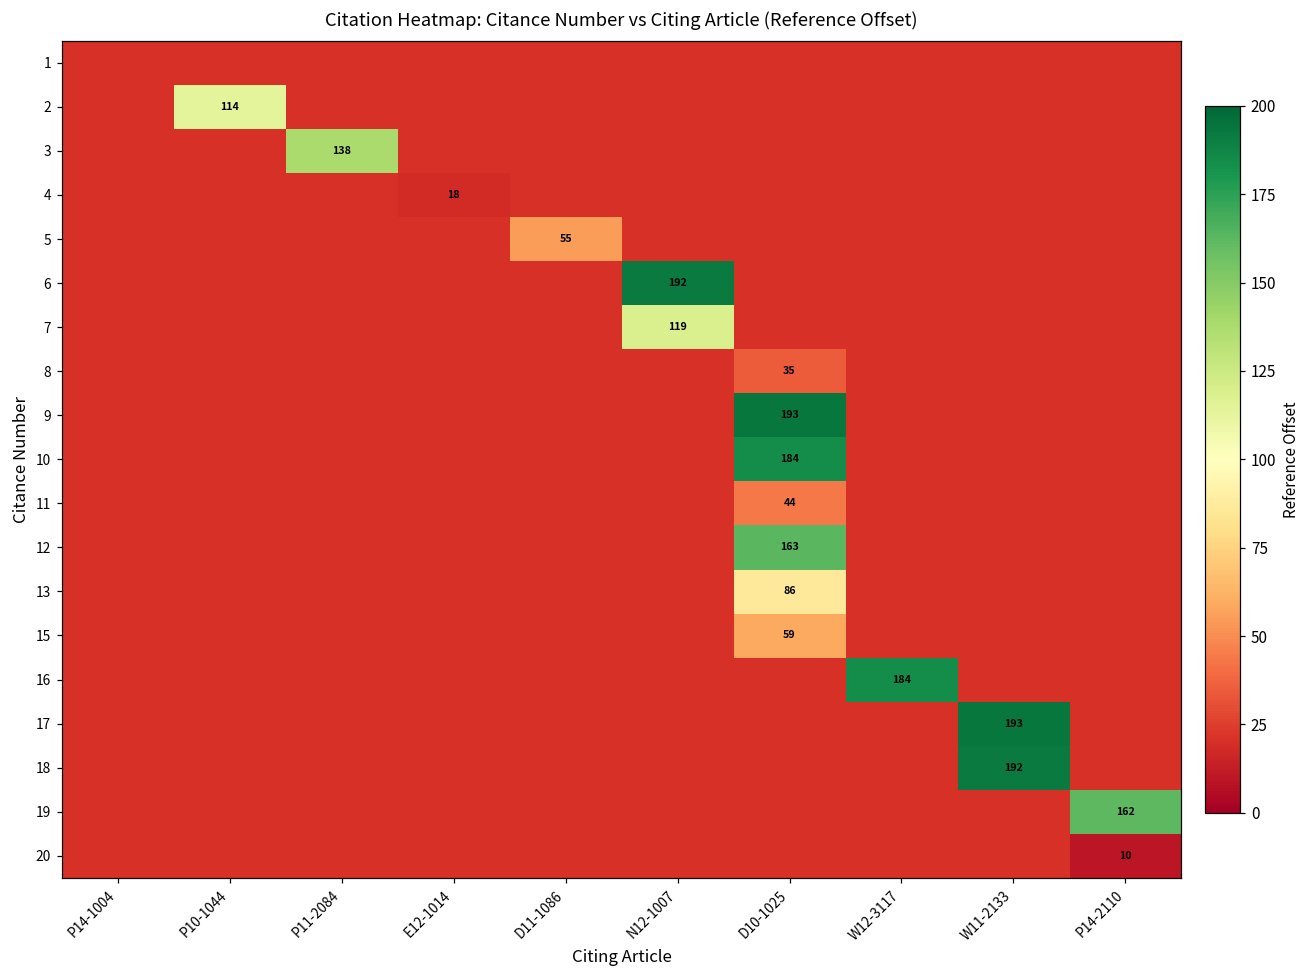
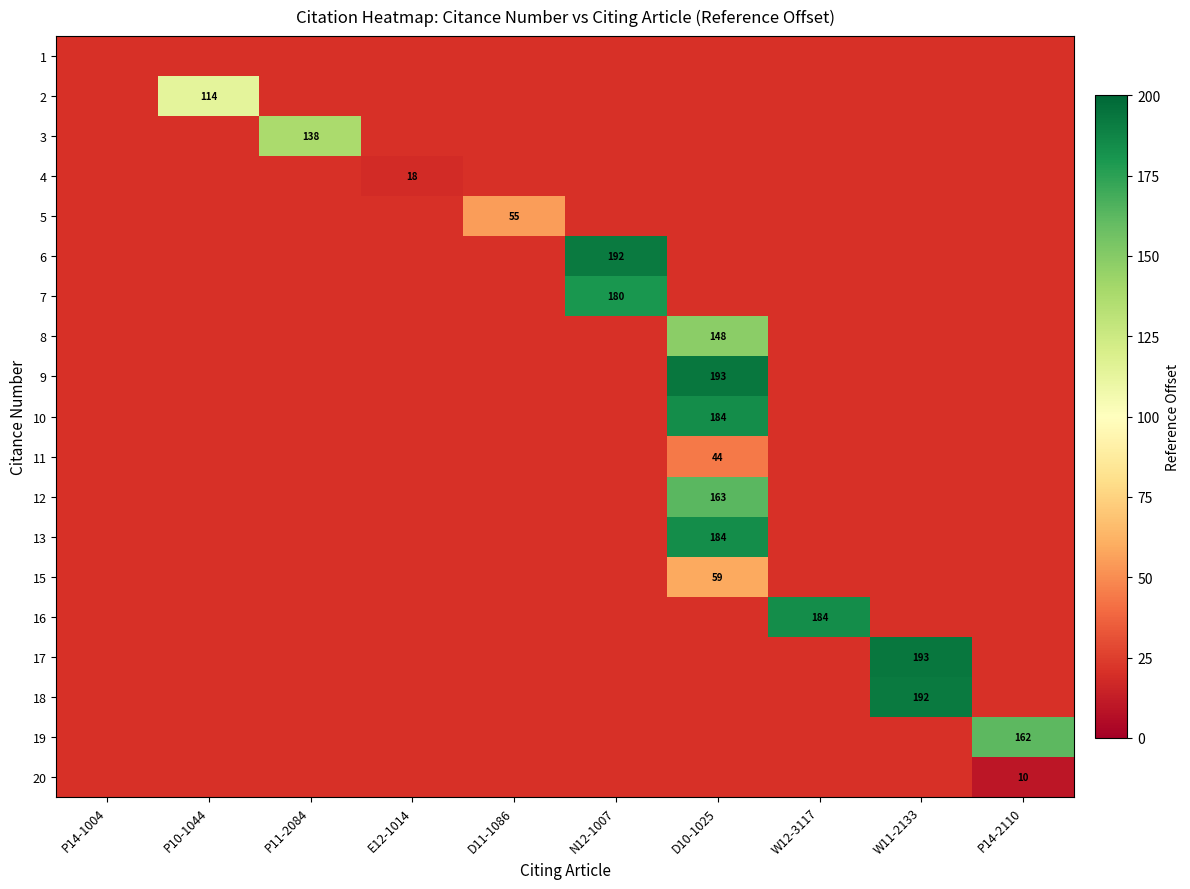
7, N12-1007: 119 -> 180
8, D10-1025: 35 -> 148
13, D10-1025: 86 -> 184
